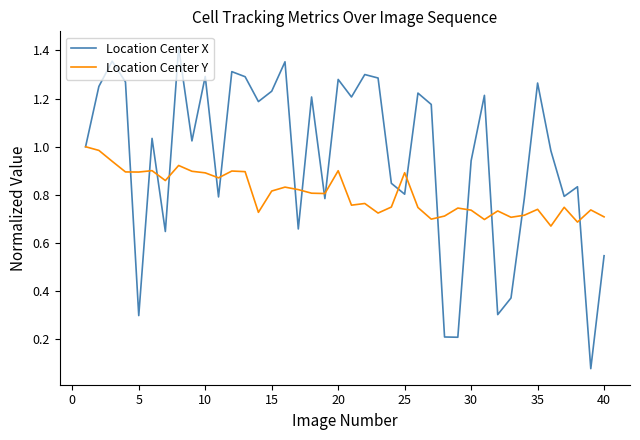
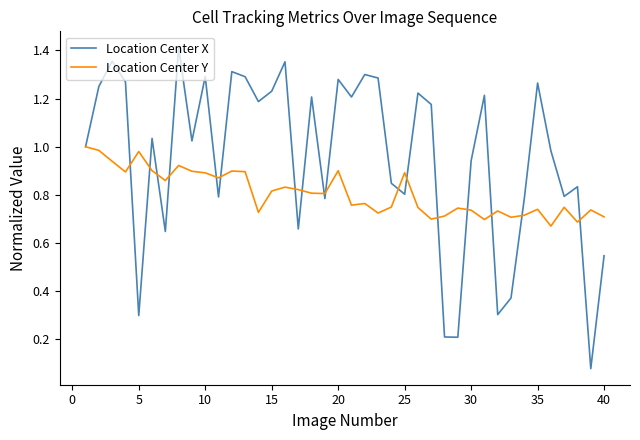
Location Center Y, 5: 0.89 -> 0.98
